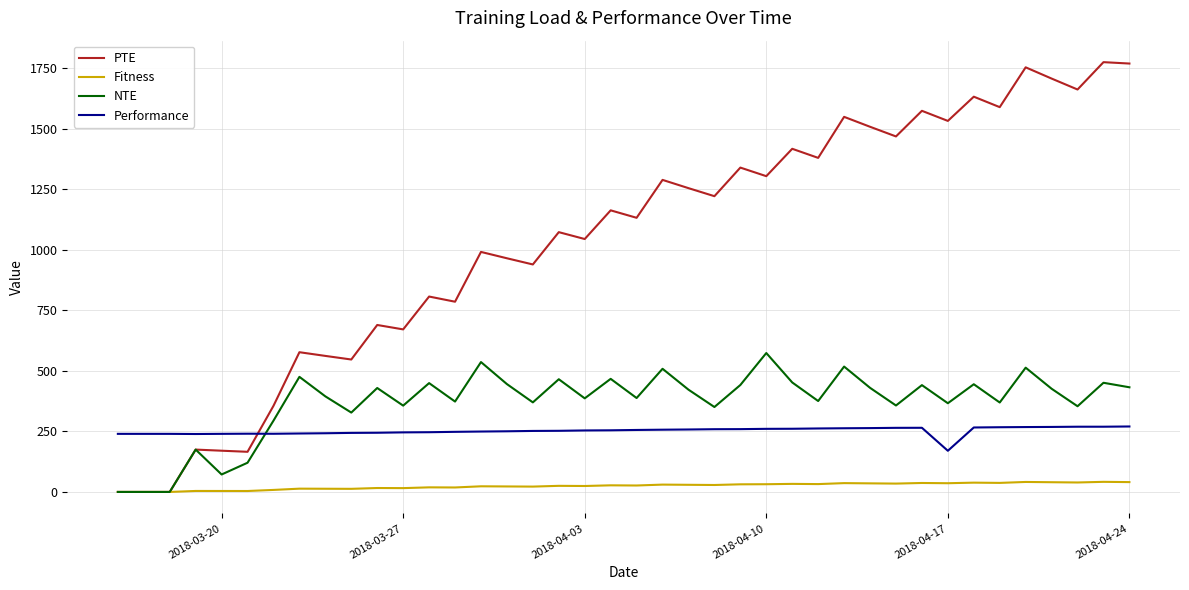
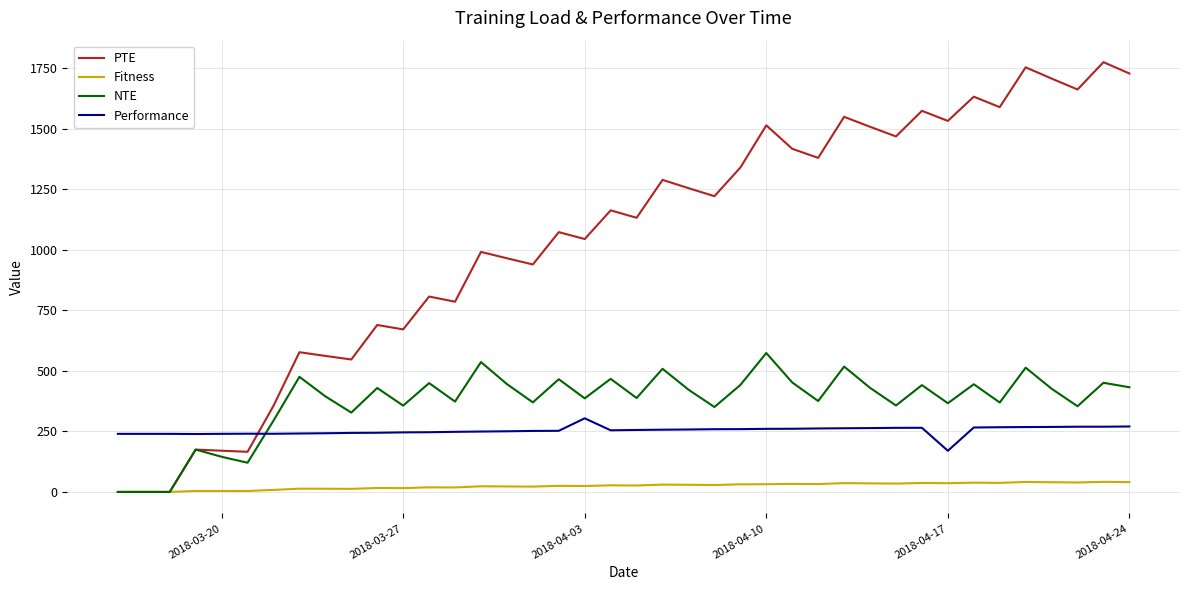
NTE, 2018-03-20: 70 -> 150
Performance, 2018-04-03: 250 -> 300
PTE, 2018-04-10: 1300 -> 1510
PTE, 2018-04-24: 1770 -> 1730
